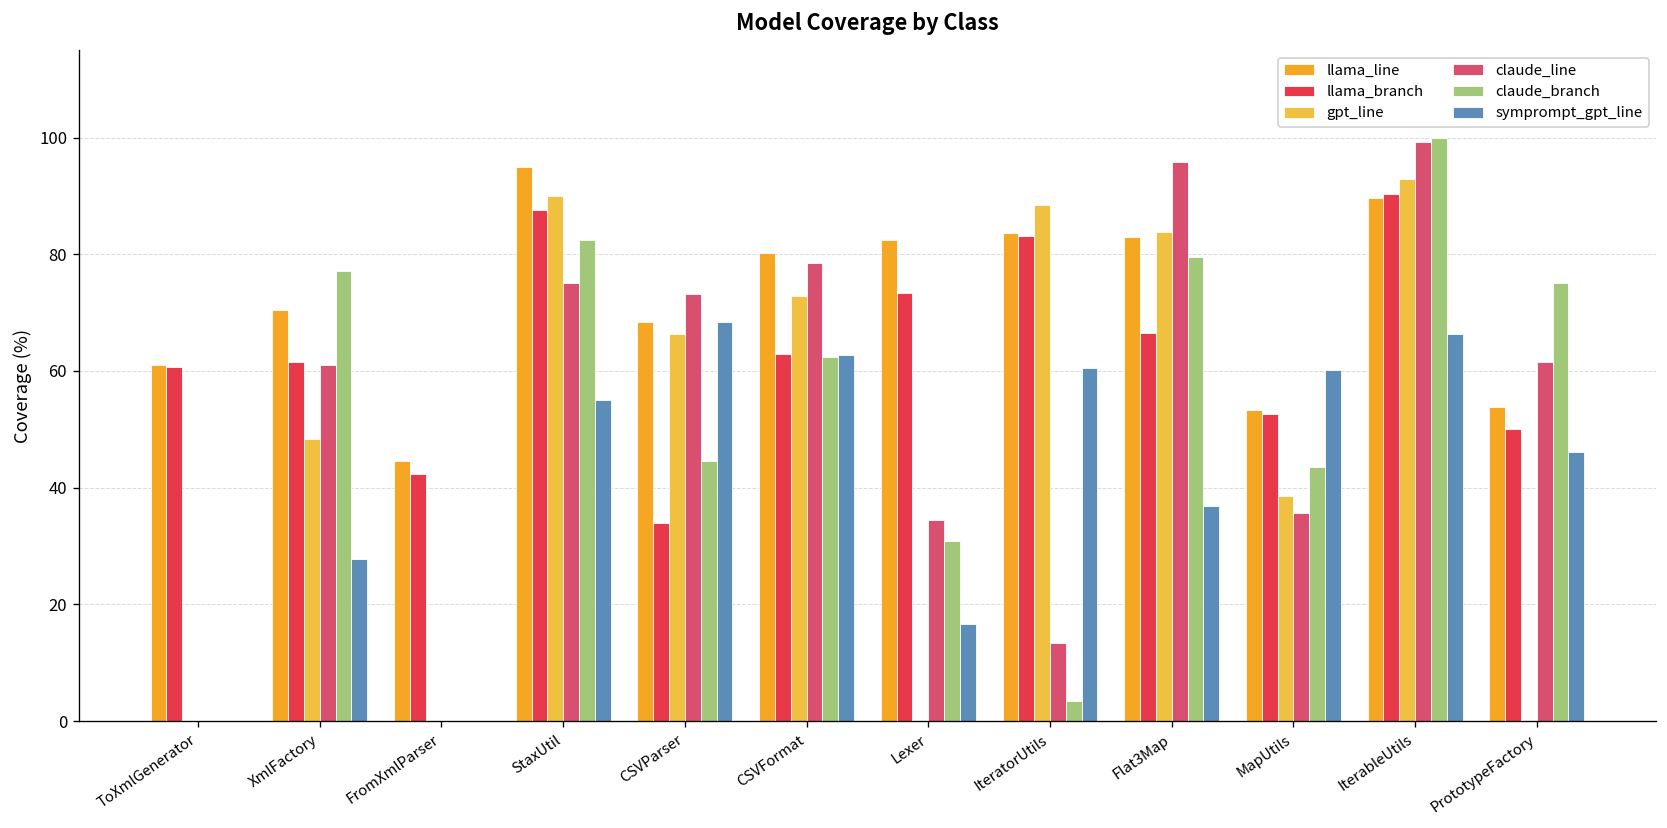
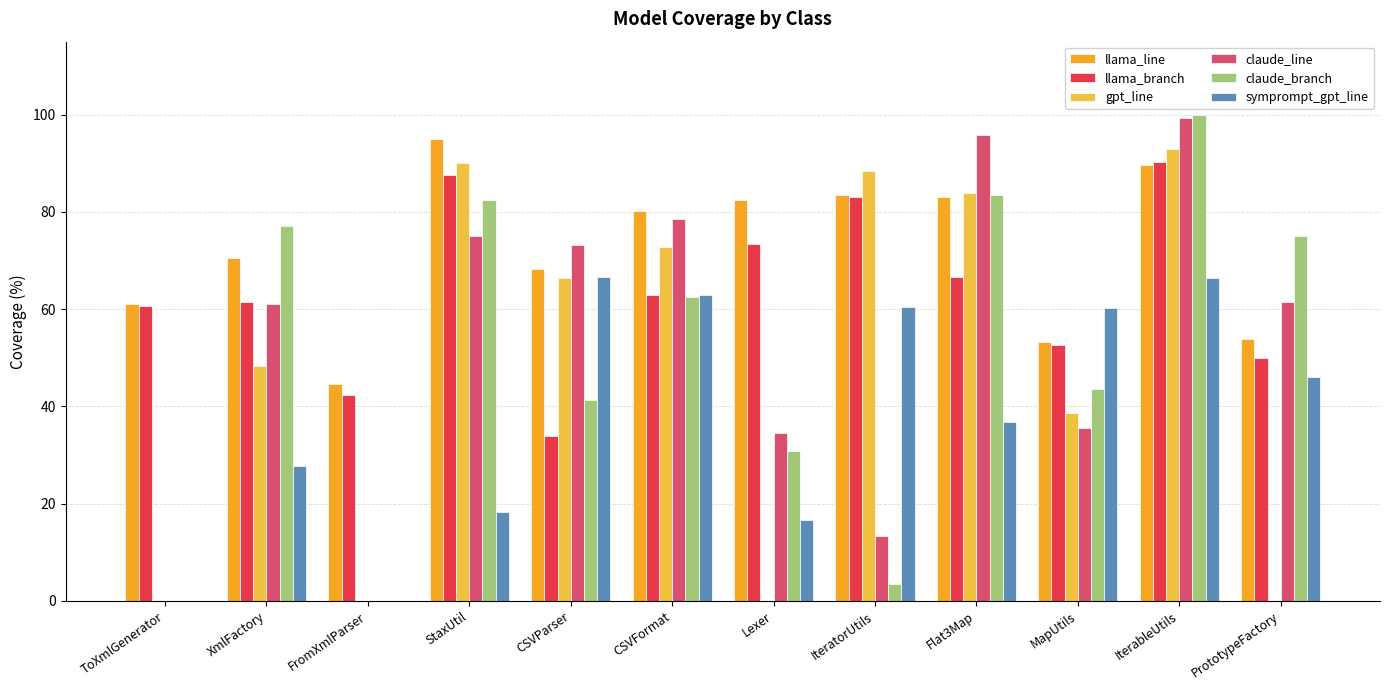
symprompt_gpt_line, StaxUtil: 55 -> 18
claude_branch, CSVParser: 45 -> 41
symprompt_gpt_line, CSVParser: 68 -> 67
claude_branch, Flat3Map: 80 -> 83
